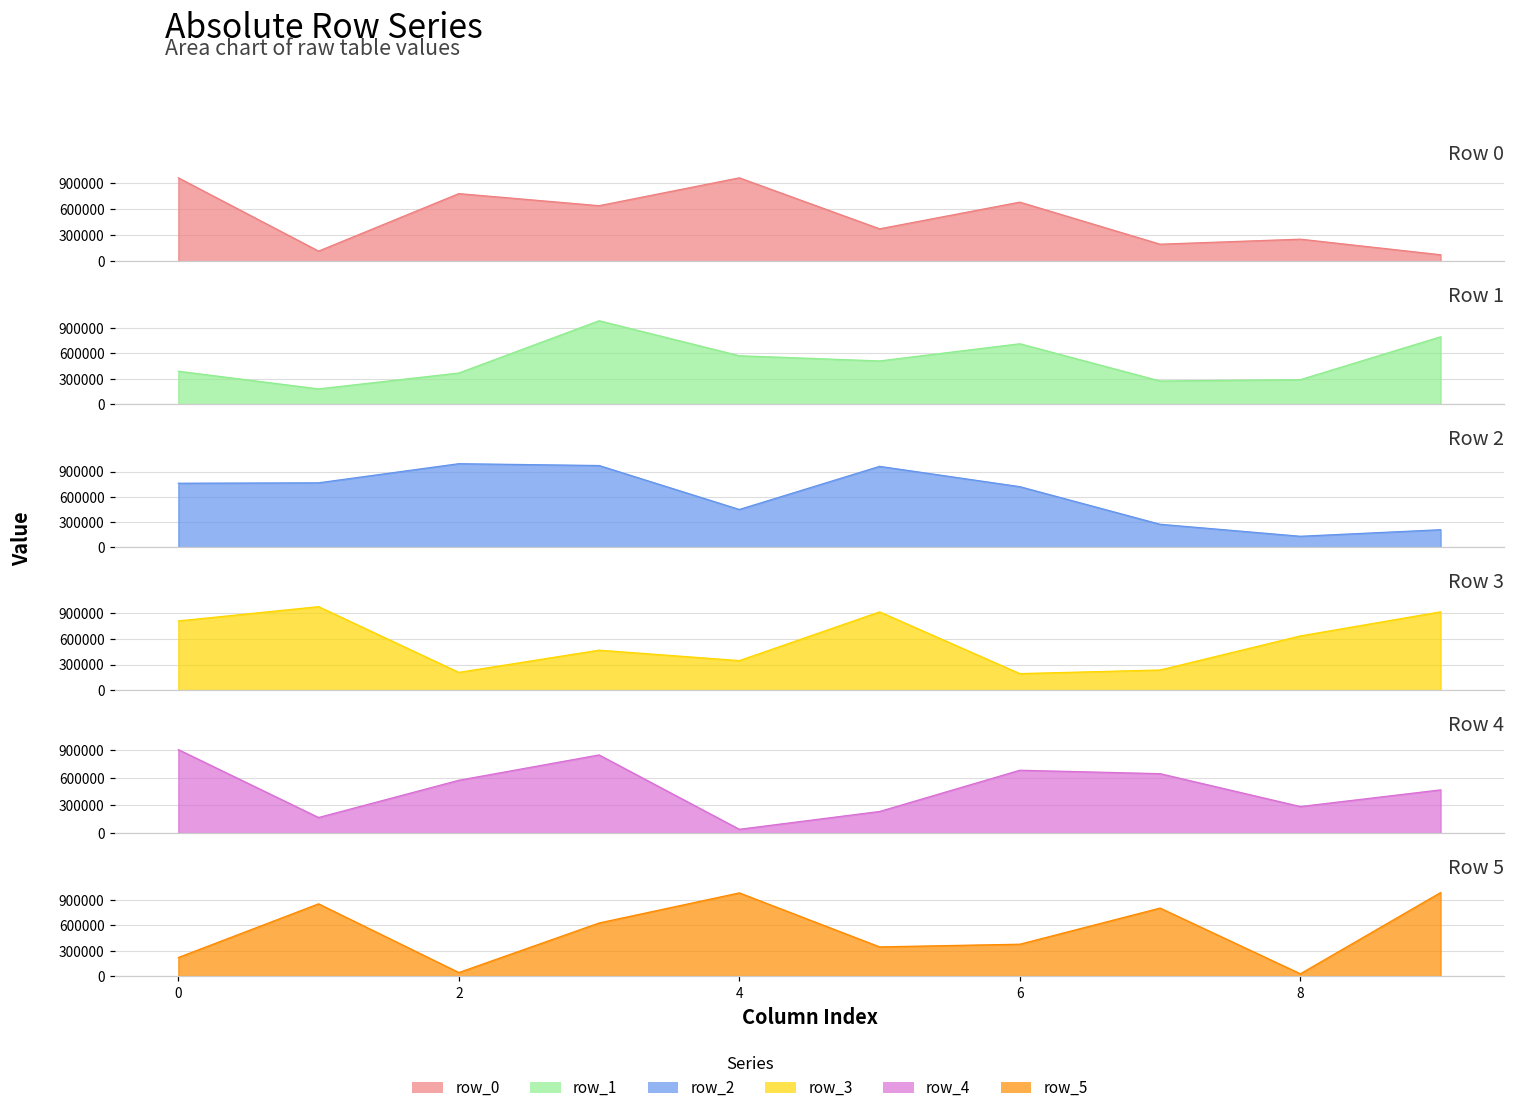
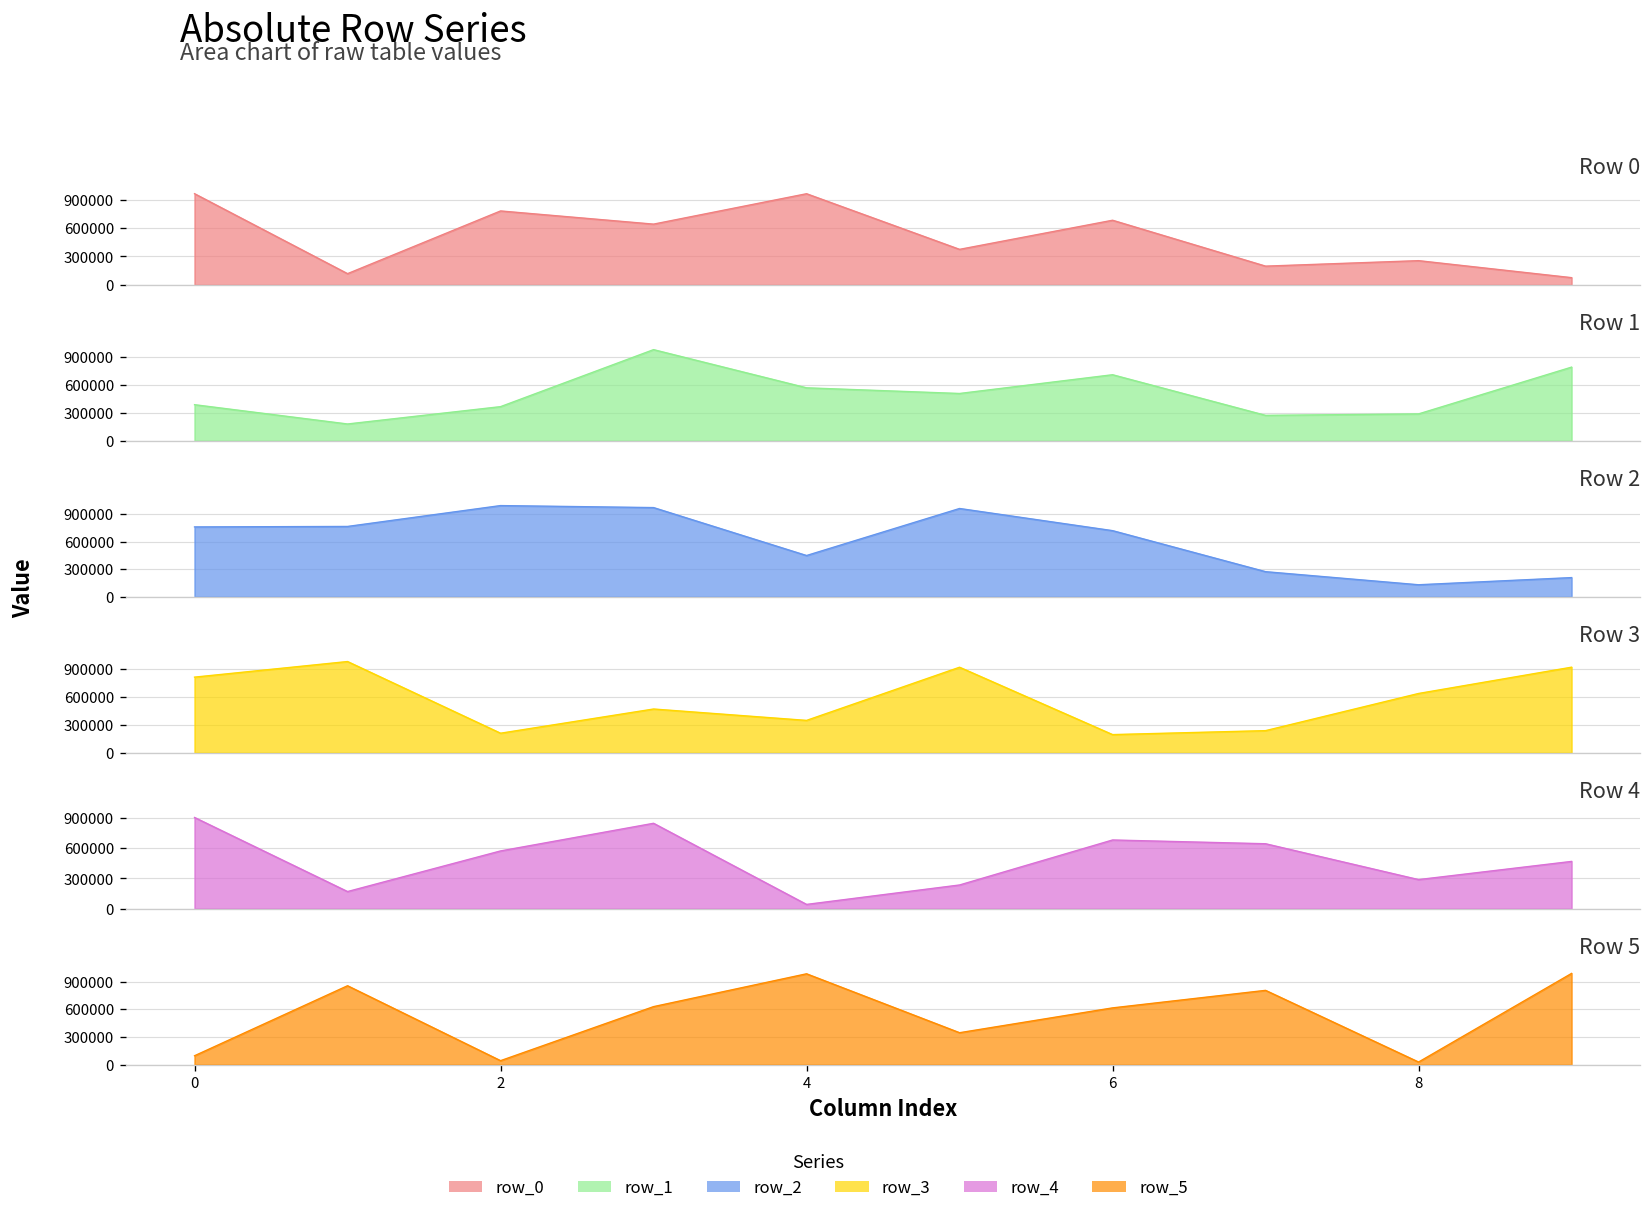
Row 5, 0: 200000 -> 100000
Row 5, 6: 400000 -> 600000
